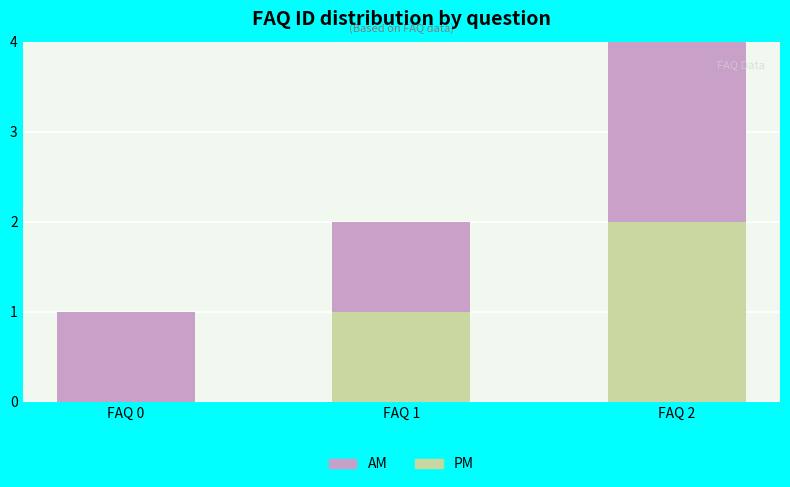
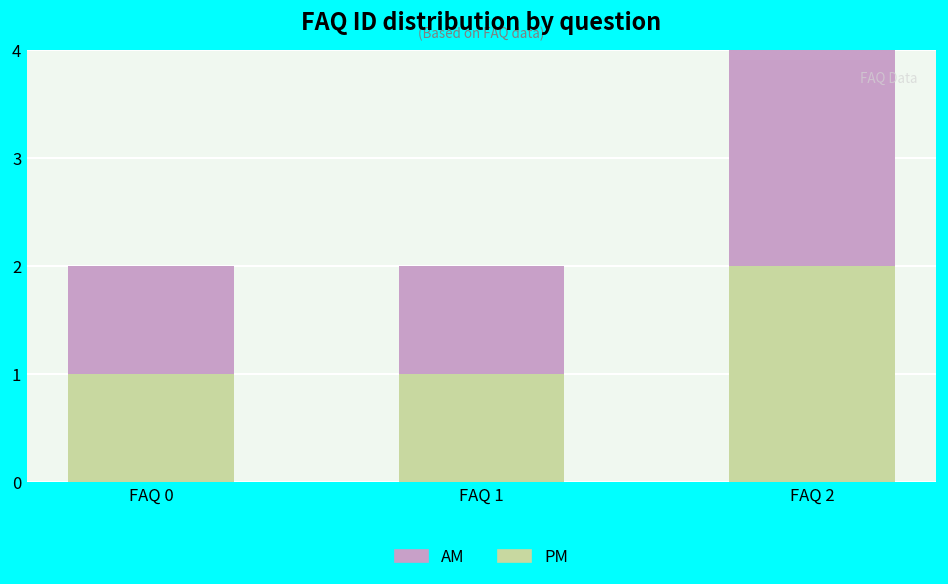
PM, FAQ 0: 0 -> 1
